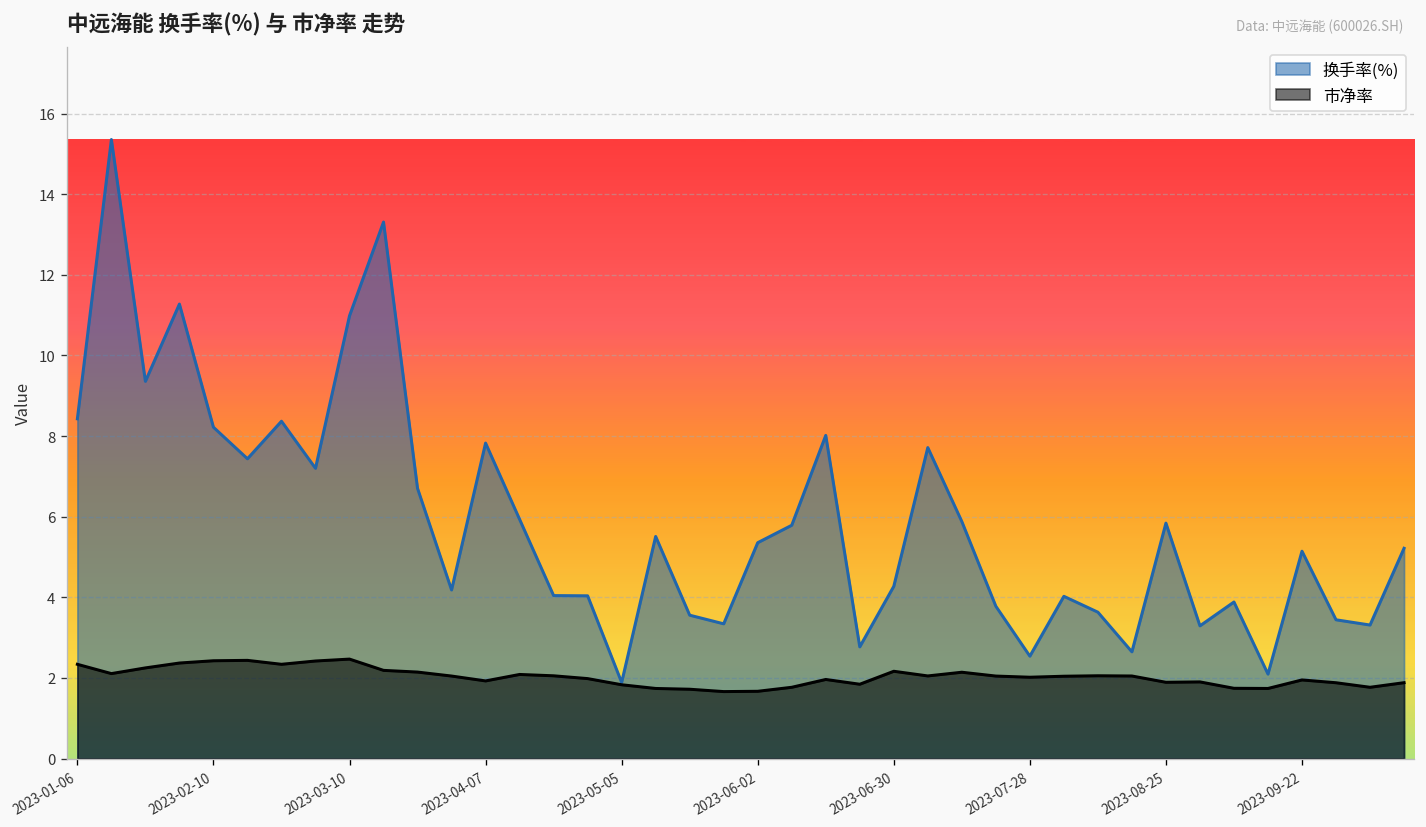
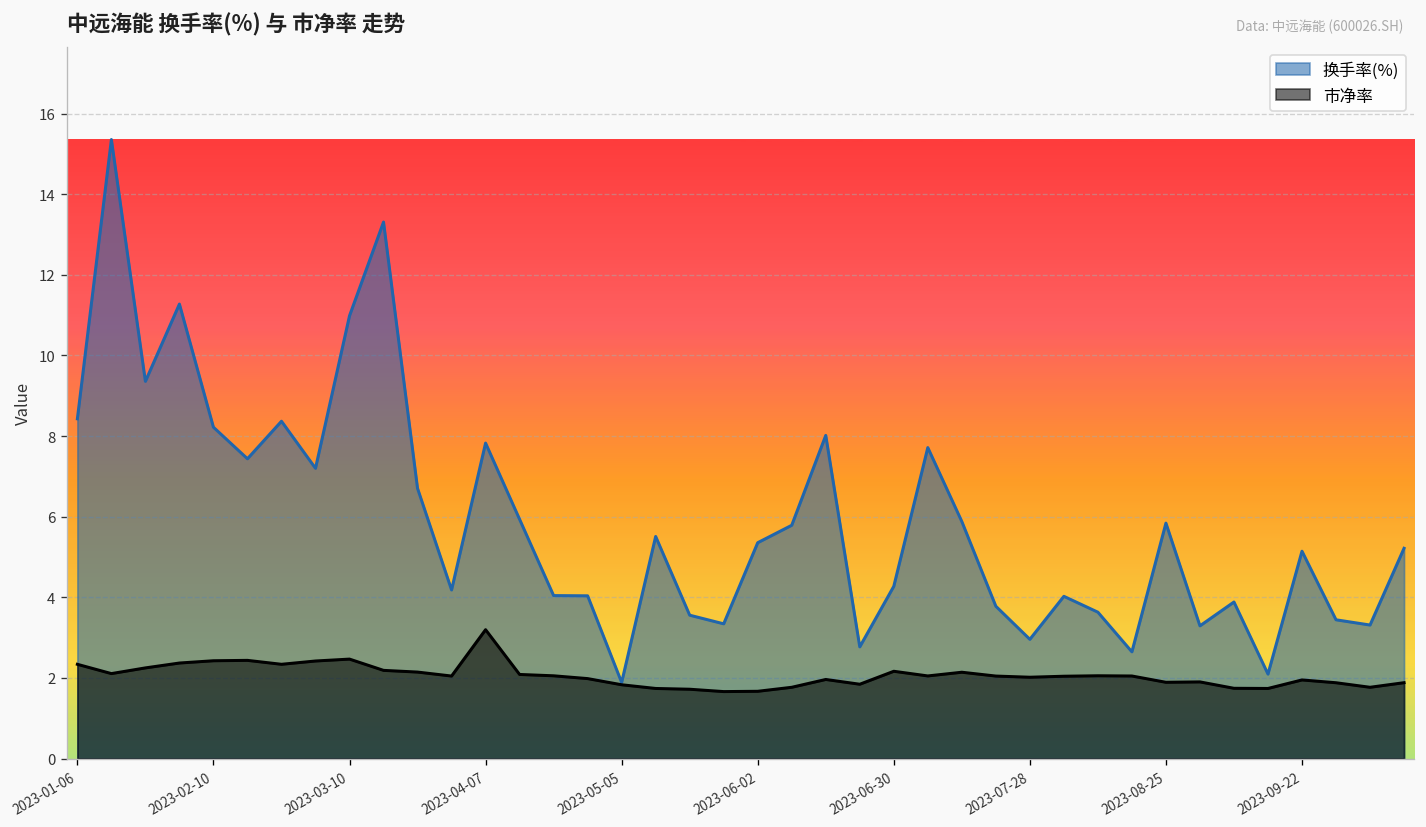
市净率, 2023-04-07: 1.9 -> 3.2
换手率(%), 2023-07-28: 2.5 -> 3.0
